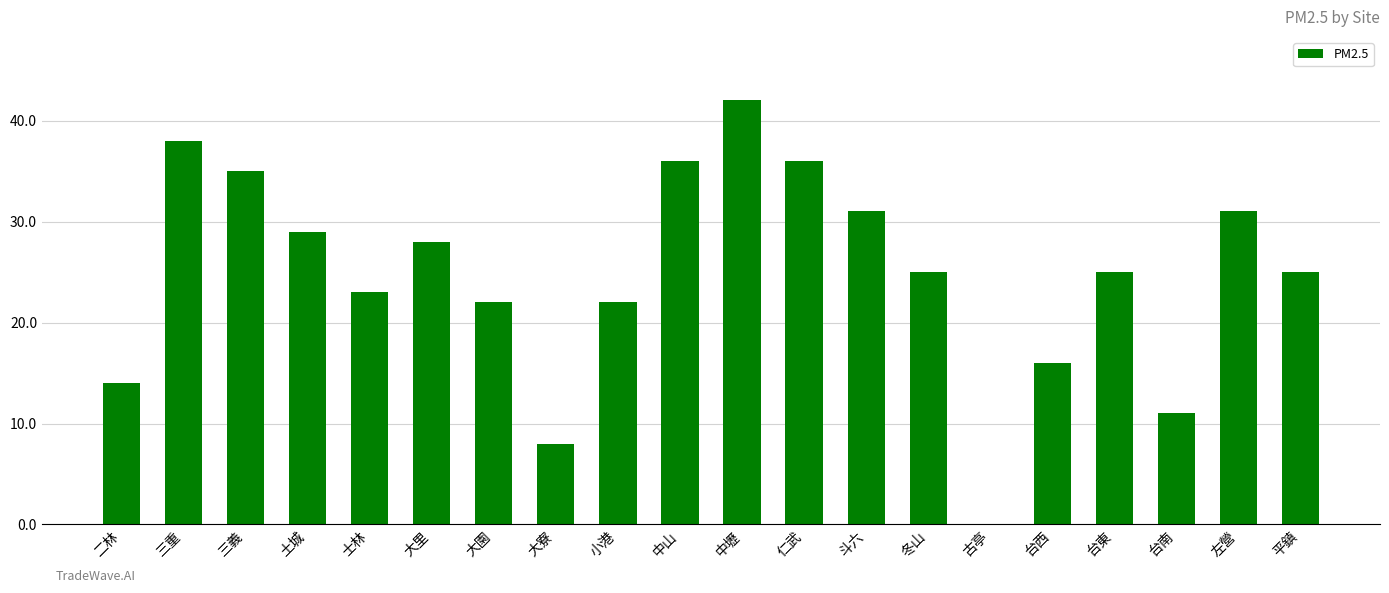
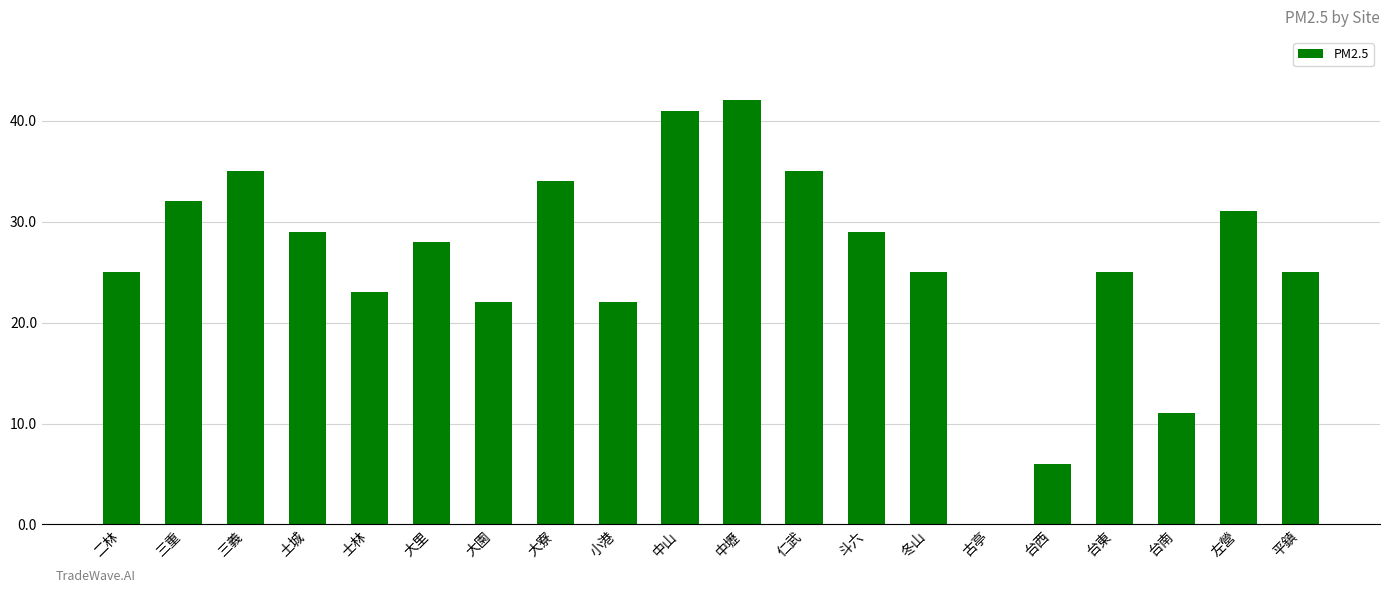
二林: 14 -> 25
三重: 38 -> 32
大寮: 8 -> 34
中山: 36 -> 41
仁武: 36 -> 35
斗六: 31 -> 29
台西: 16 -> 6
